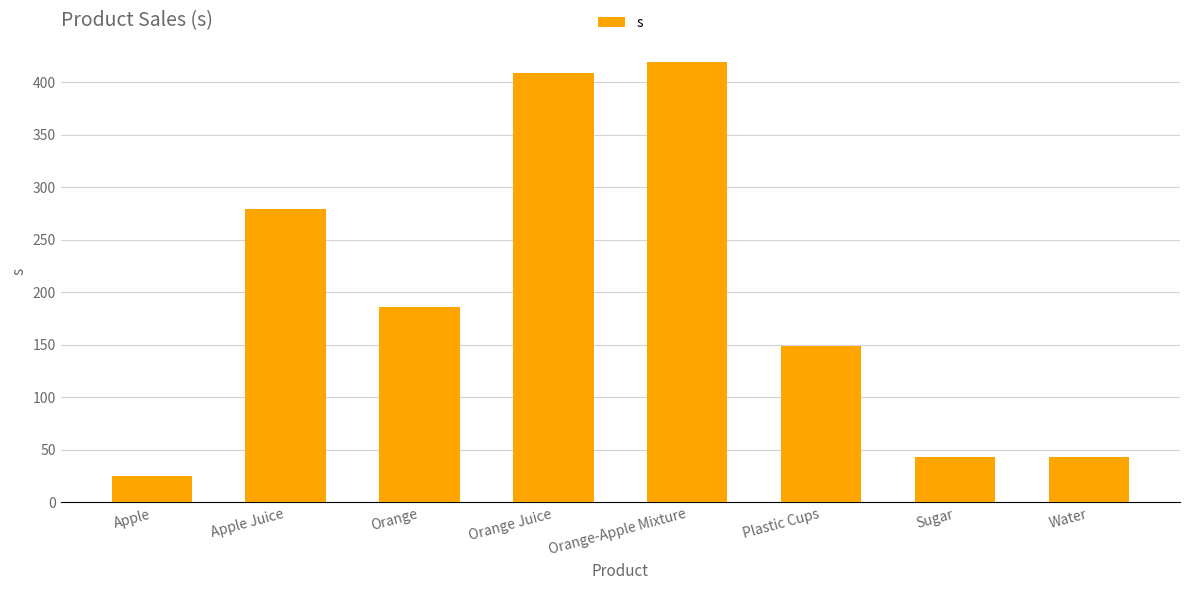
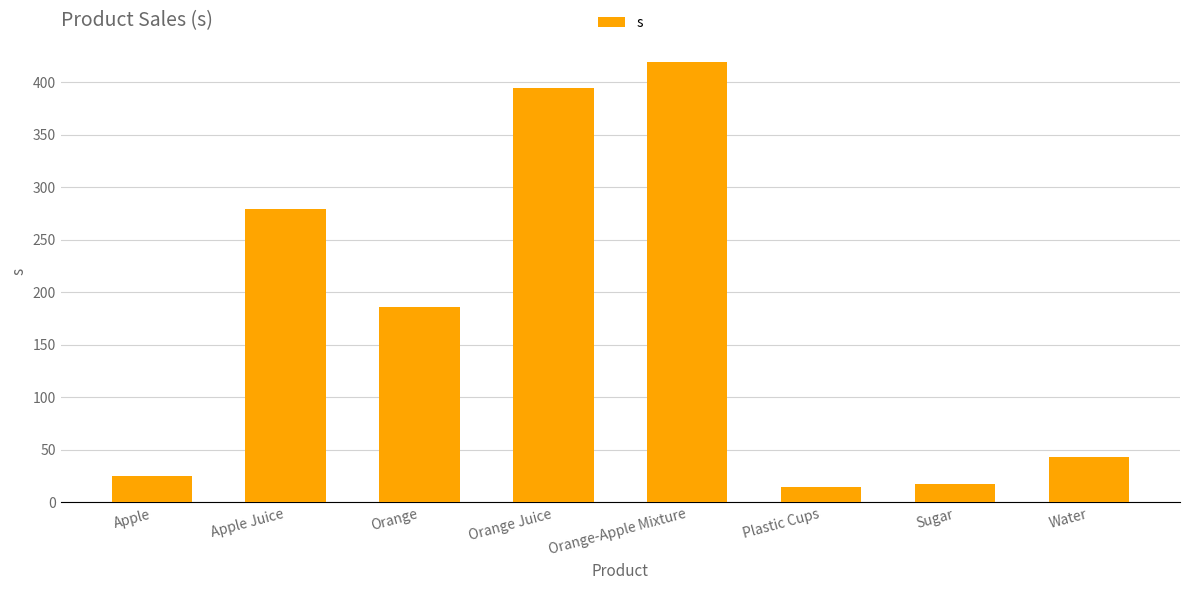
Orange Juice: 409 -> 395
Plastic Cups: 149 -> 15
Sugar: 44 -> 17
